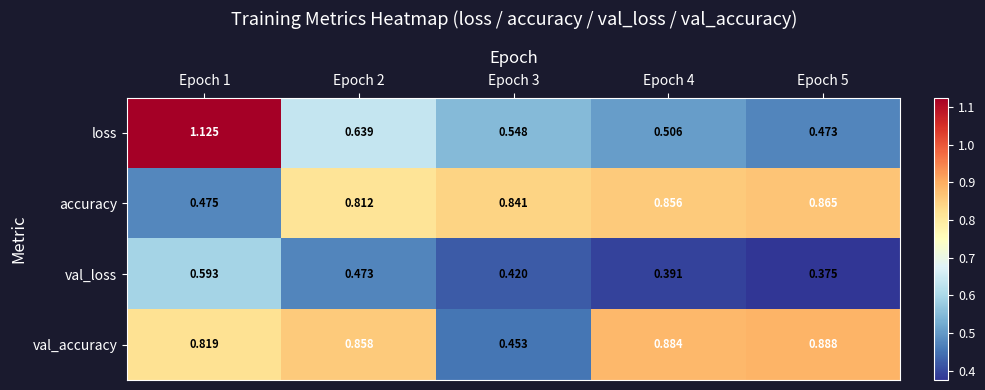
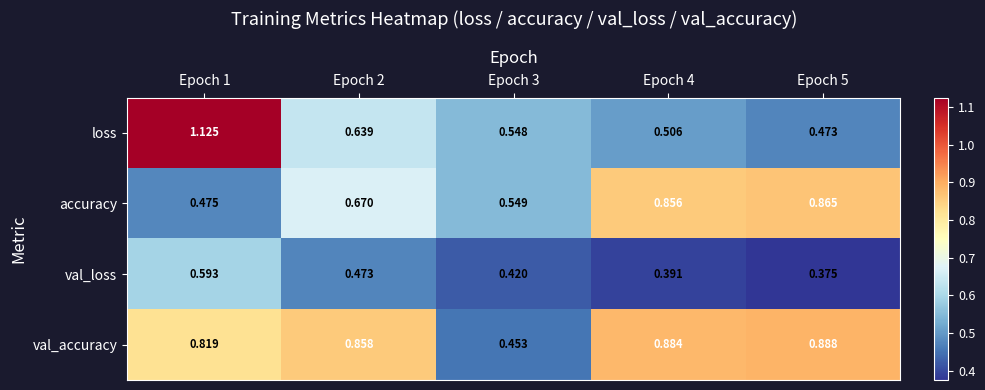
accuracy, Epoch 2: 0.812 -> 0.670
accuracy, Epoch 3: 0.841 -> 0.549
